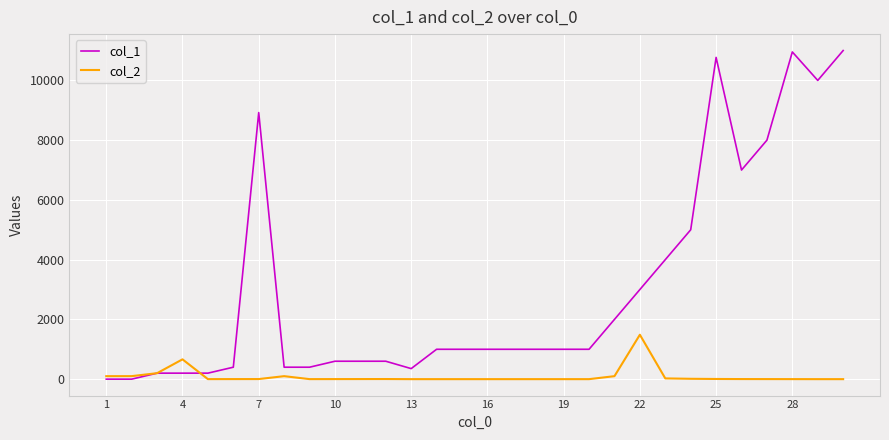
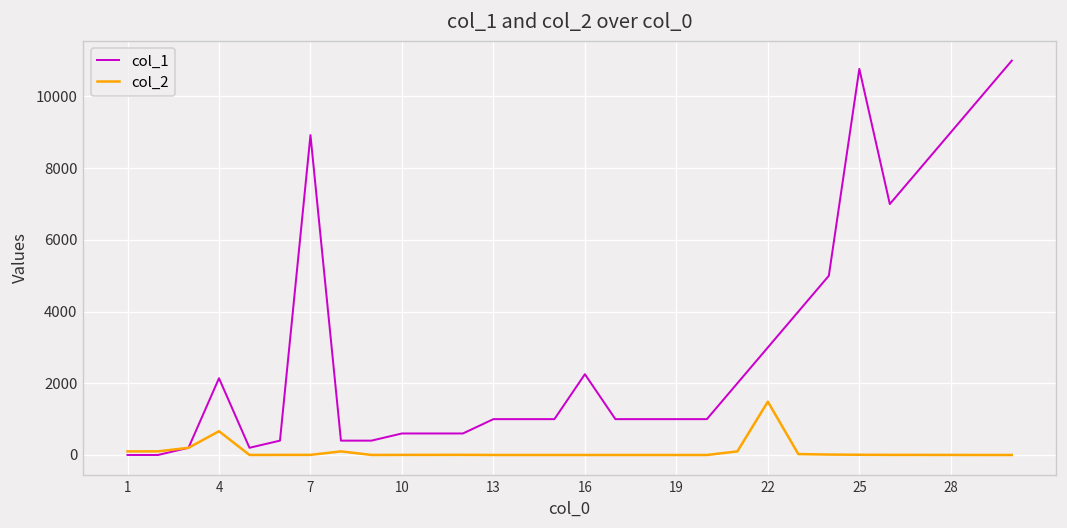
col_1, 4: 200 -> 2100
col_1, 13: 400 -> 1000
col_1, 16: 1000 -> 2300
col_1, 28: 11000 -> 9000
